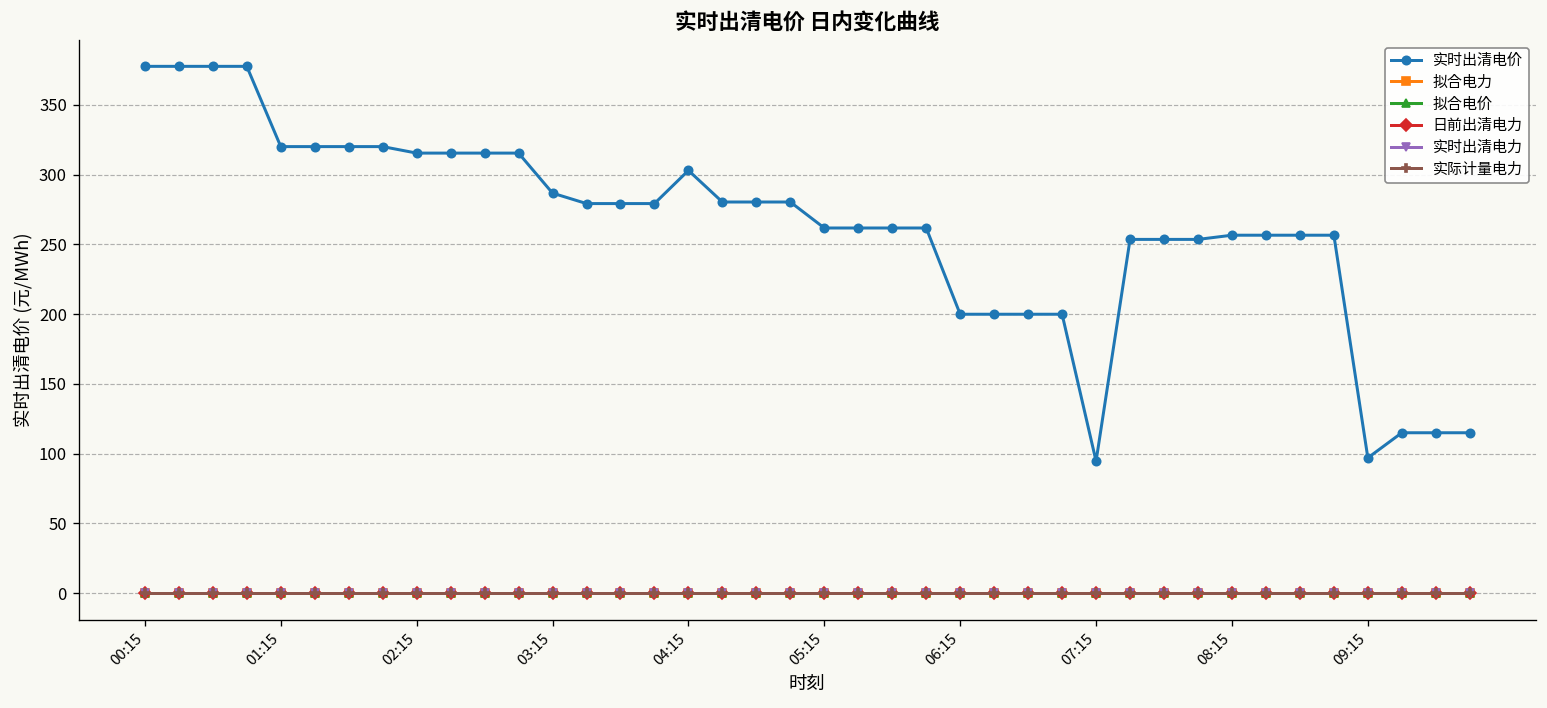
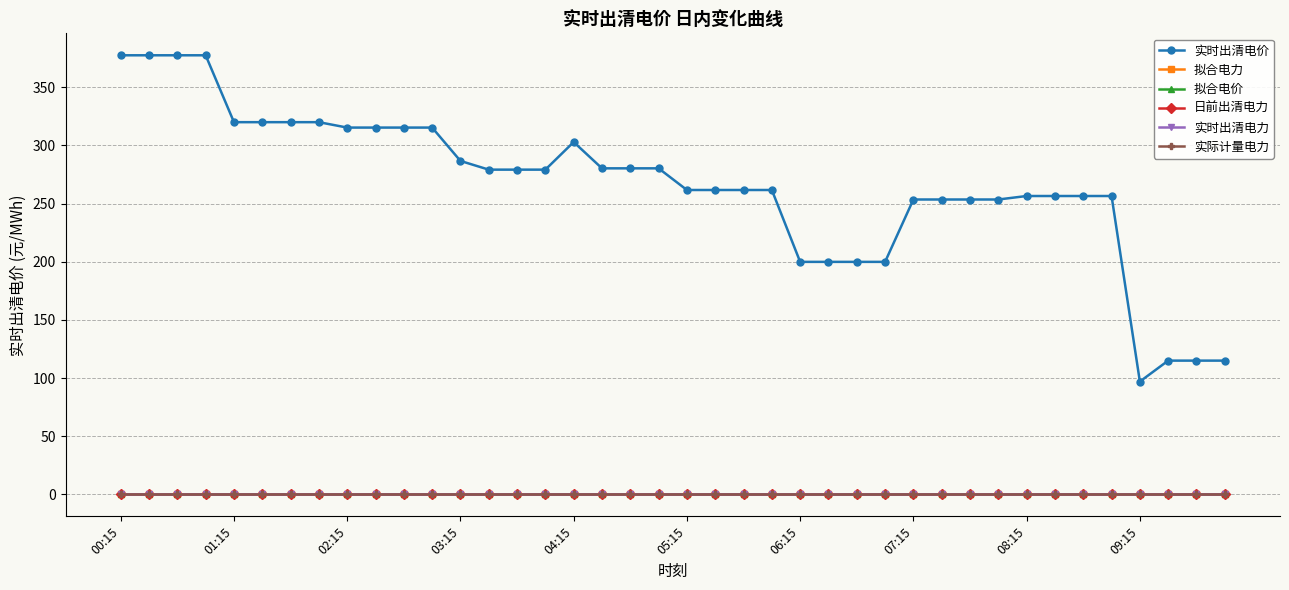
实时出清电价, 07:15: 95 -> 254
